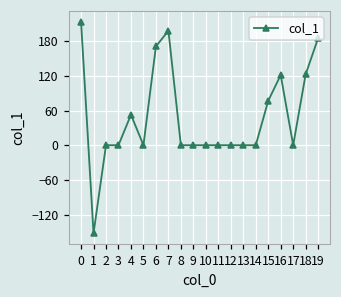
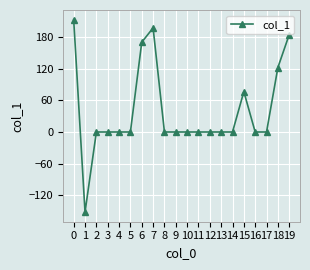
4: 50 -> 0
16: 120 -> 0
